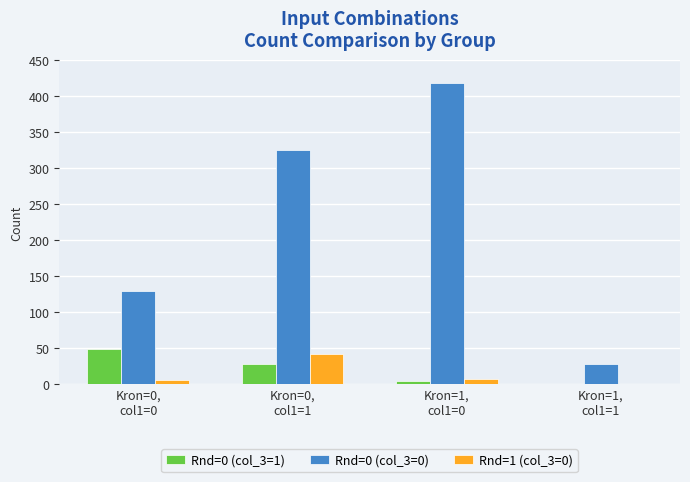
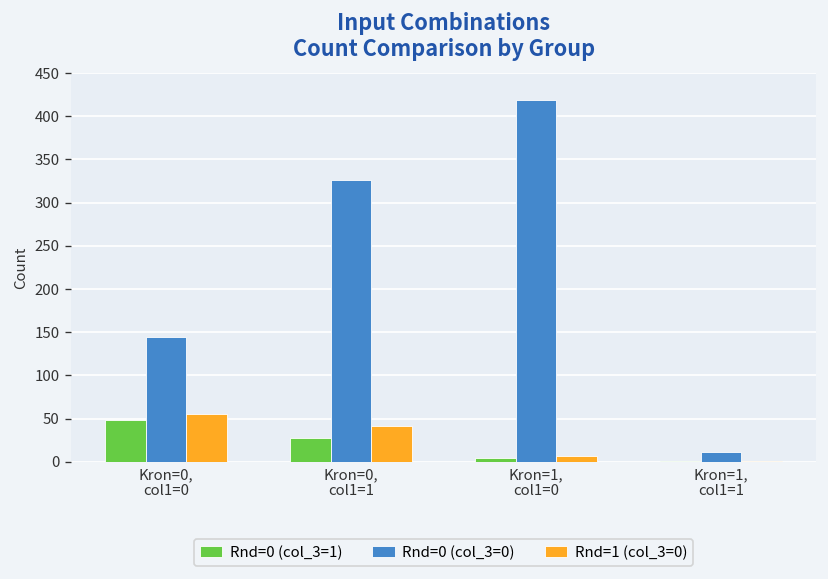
Rnd=0 (col_3=0), Kron=0, col1=0: 130 -> 140
Rnd=1 (col_3=0), Kron=0, col1=0: 10 -> 60
Rnd=0 (col_3=0), Kron=1, col1=1: 30 -> 10
